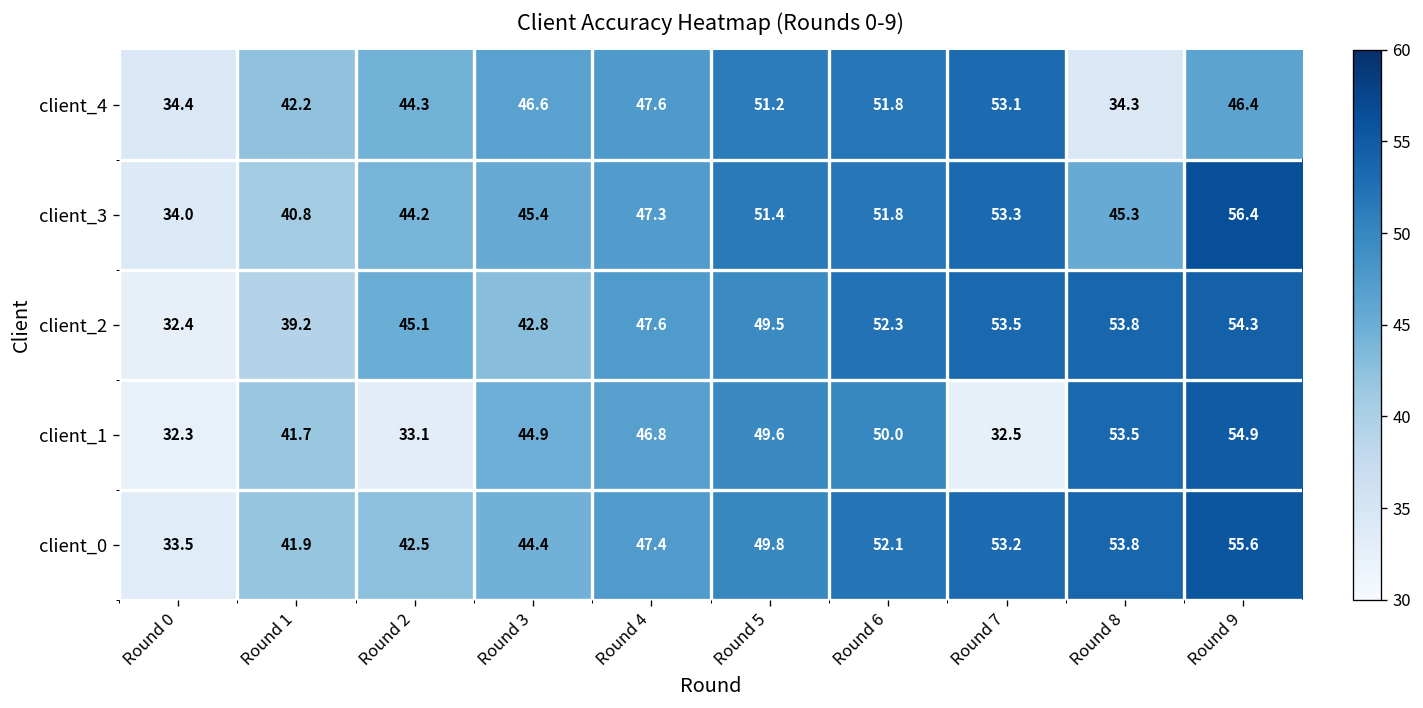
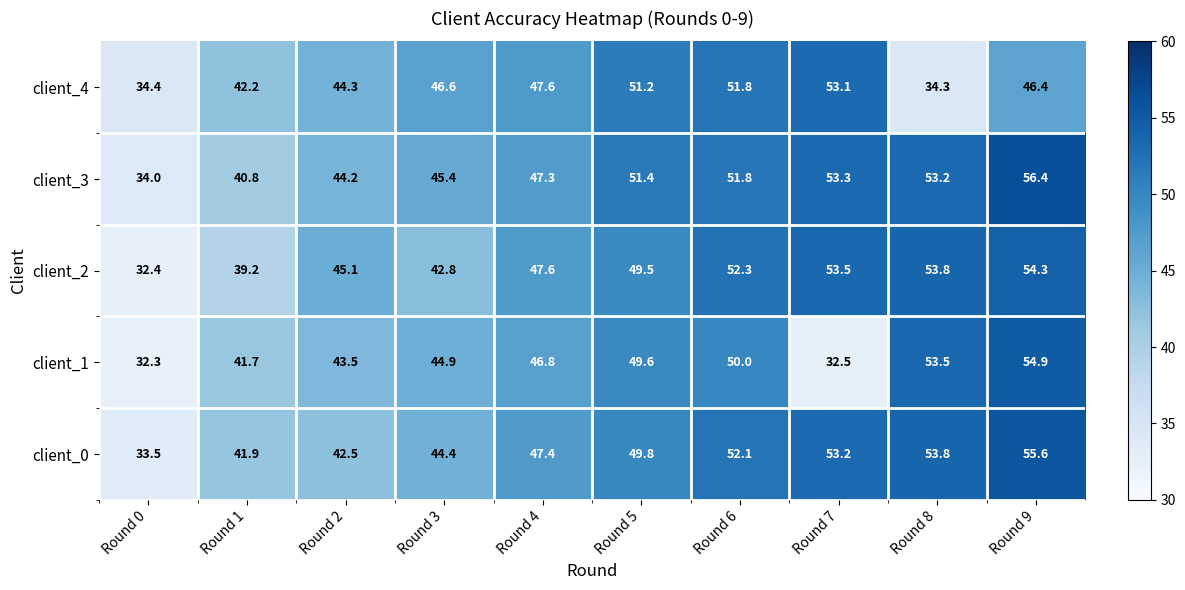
client_3, Round 8: 45.3 -> 53.2
client_1, Round 2: 33.1 -> 43.5
